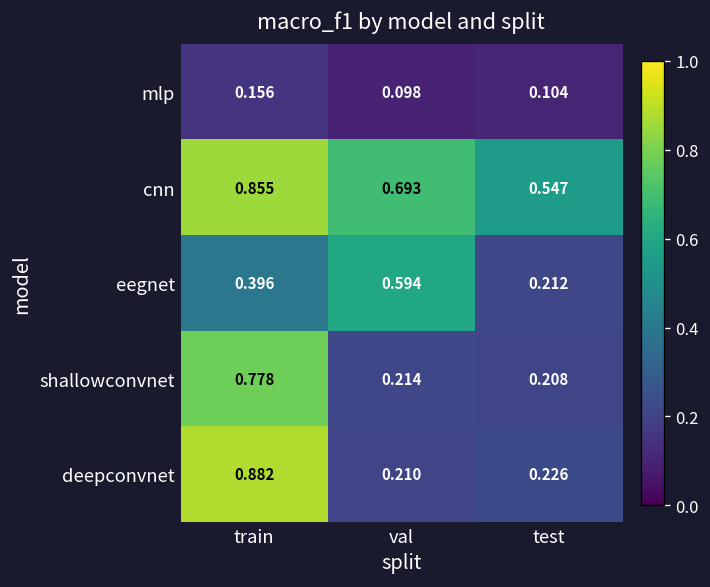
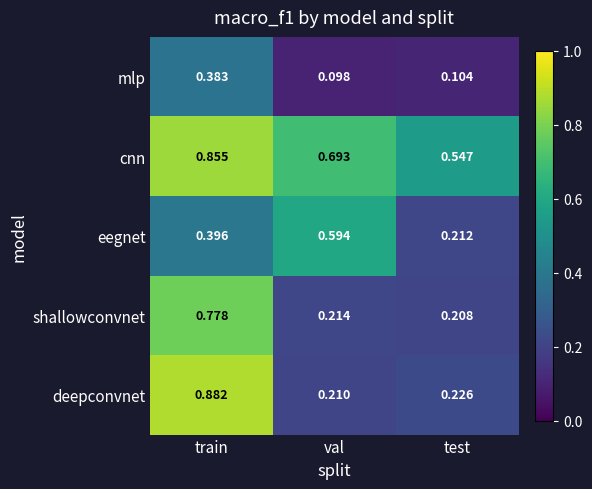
mlp, train: 0.156 -> 0.383
